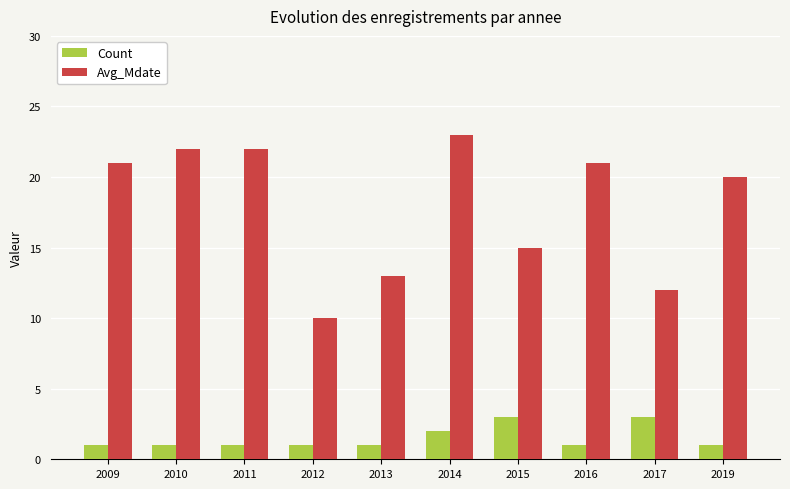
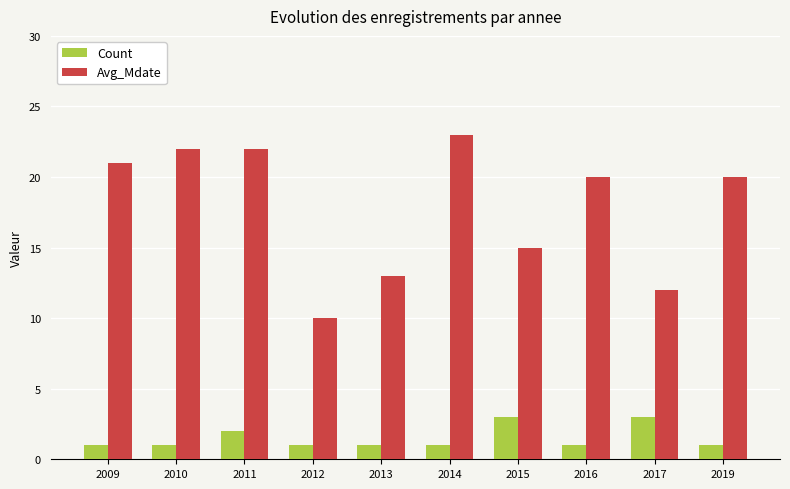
Count, 2011: 1 -> 2
Count, 2014: 2 -> 1
Avg_Mdate, 2016: 21 -> 20
